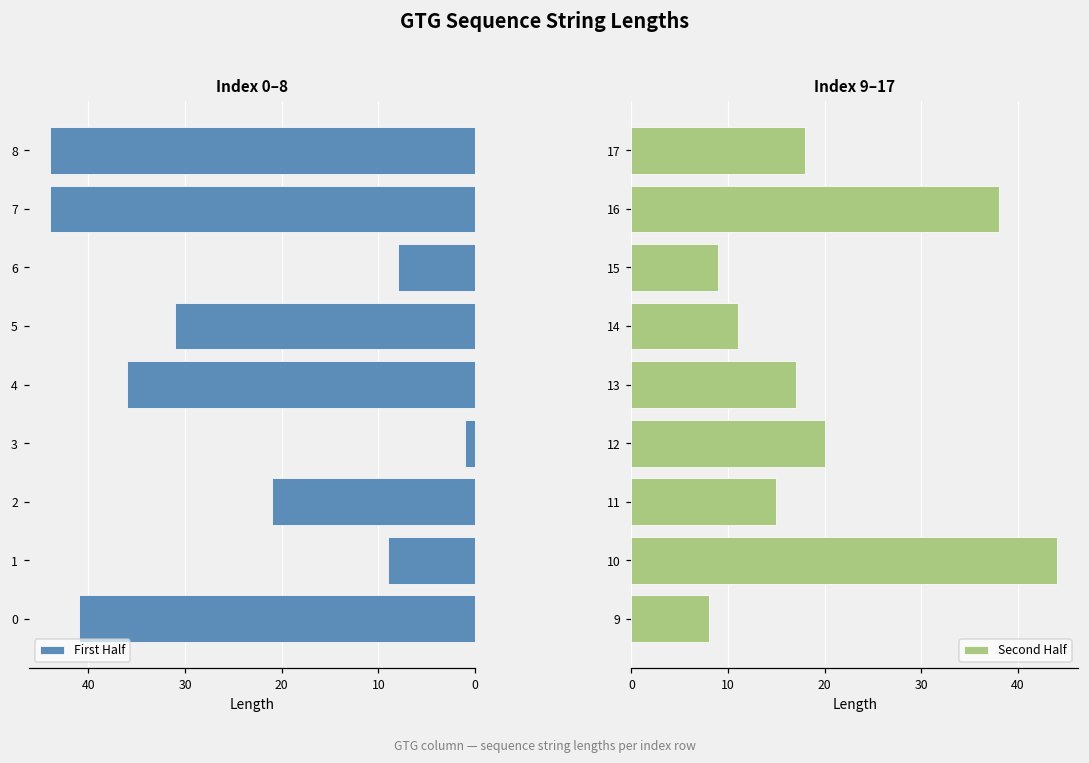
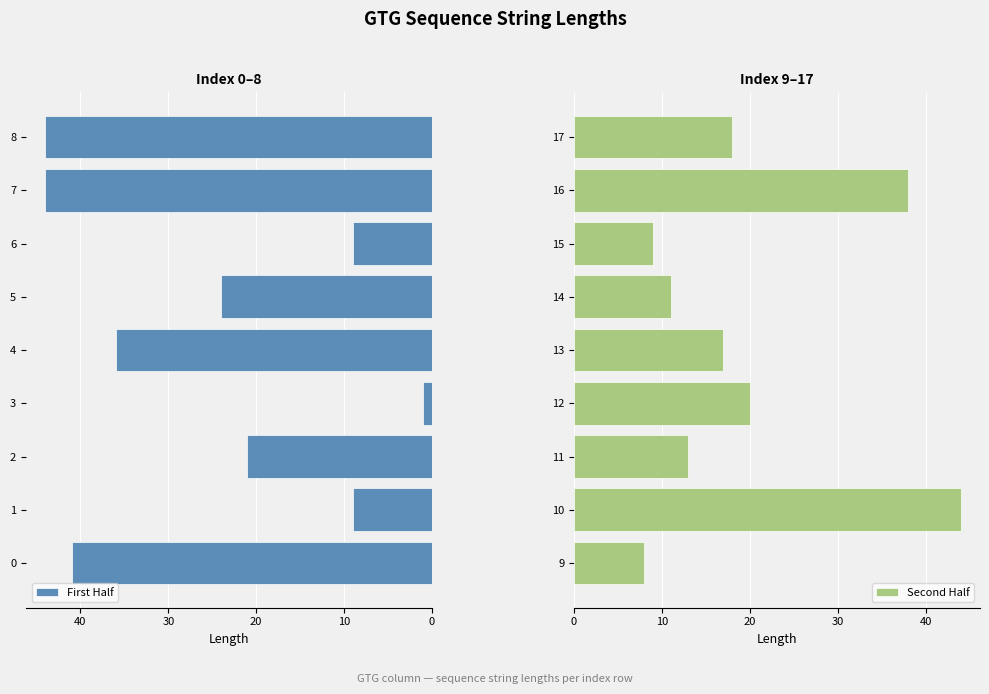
Index 0–8, 6: 8 -> 9
Index 0–8, 5: 31 -> 24
Index 9–17, 11: 15 -> 13
